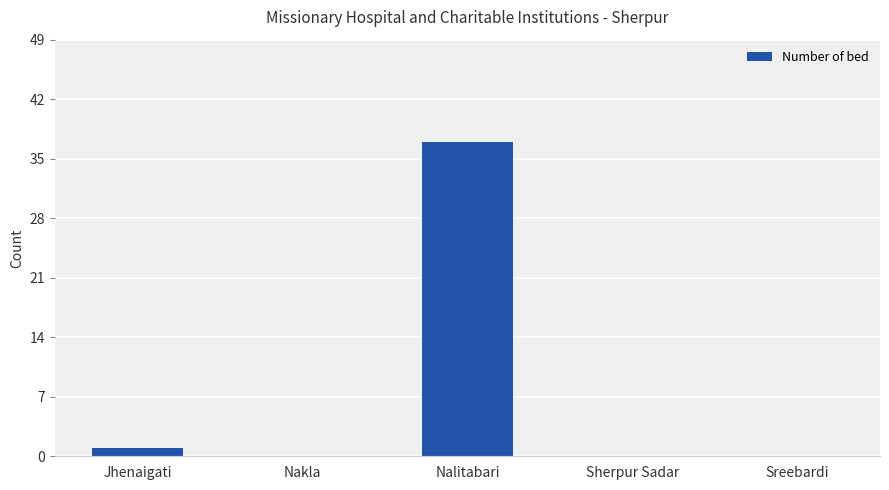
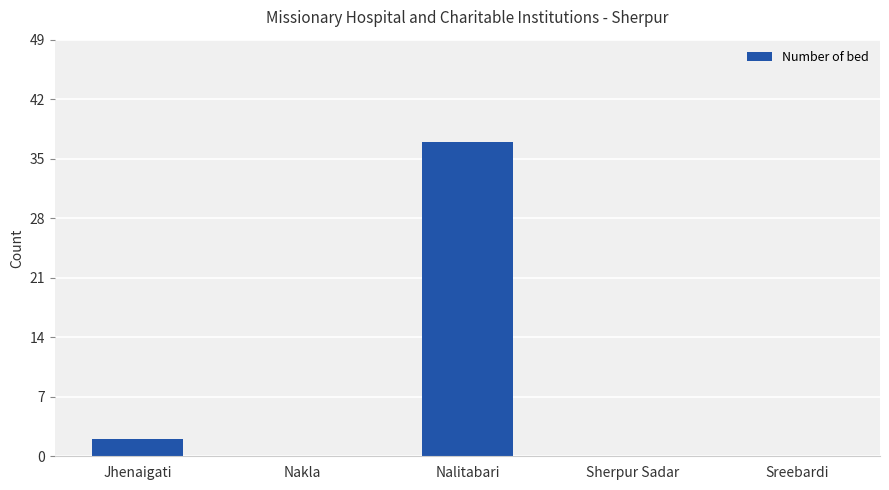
Jhenaigati: 1 -> 2
